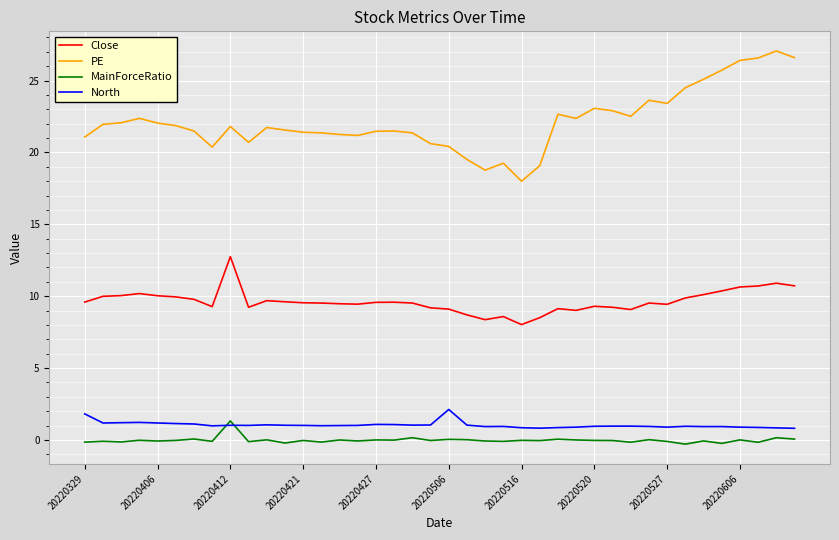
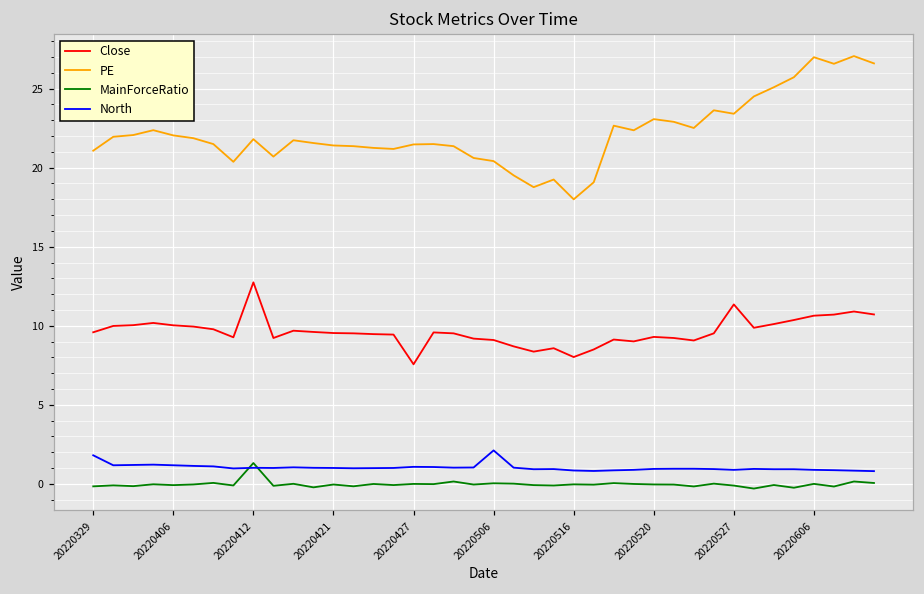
Close, 20220427: 9.6 -> 7.6
Close, 20220527: 9.4 -> 11.4
PE, 20220606: 26.4 -> 27.0
